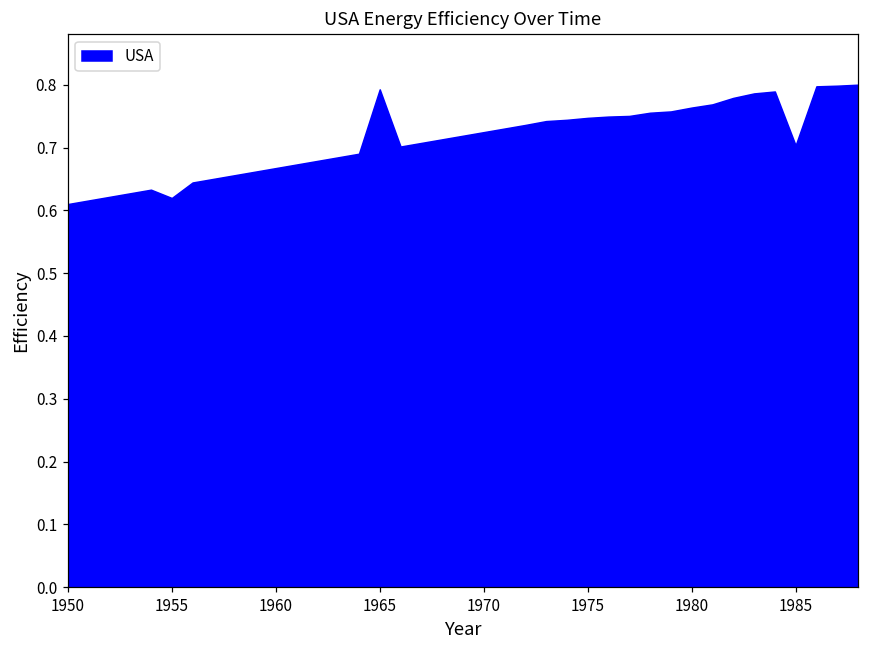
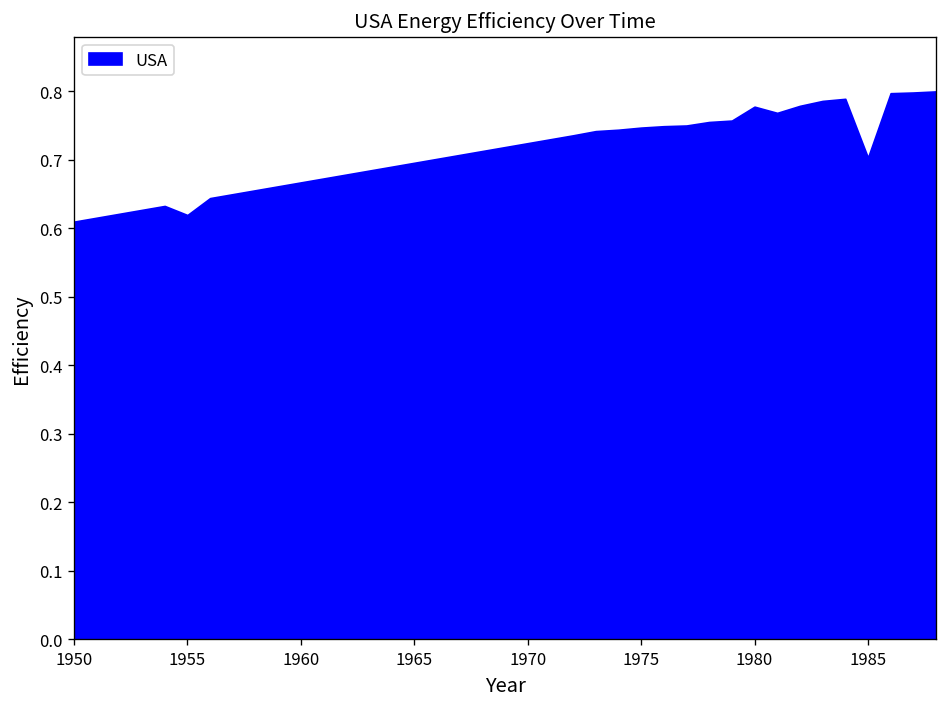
1965: 0.79 -> 0.70
1980: 0.76 -> 0.78
